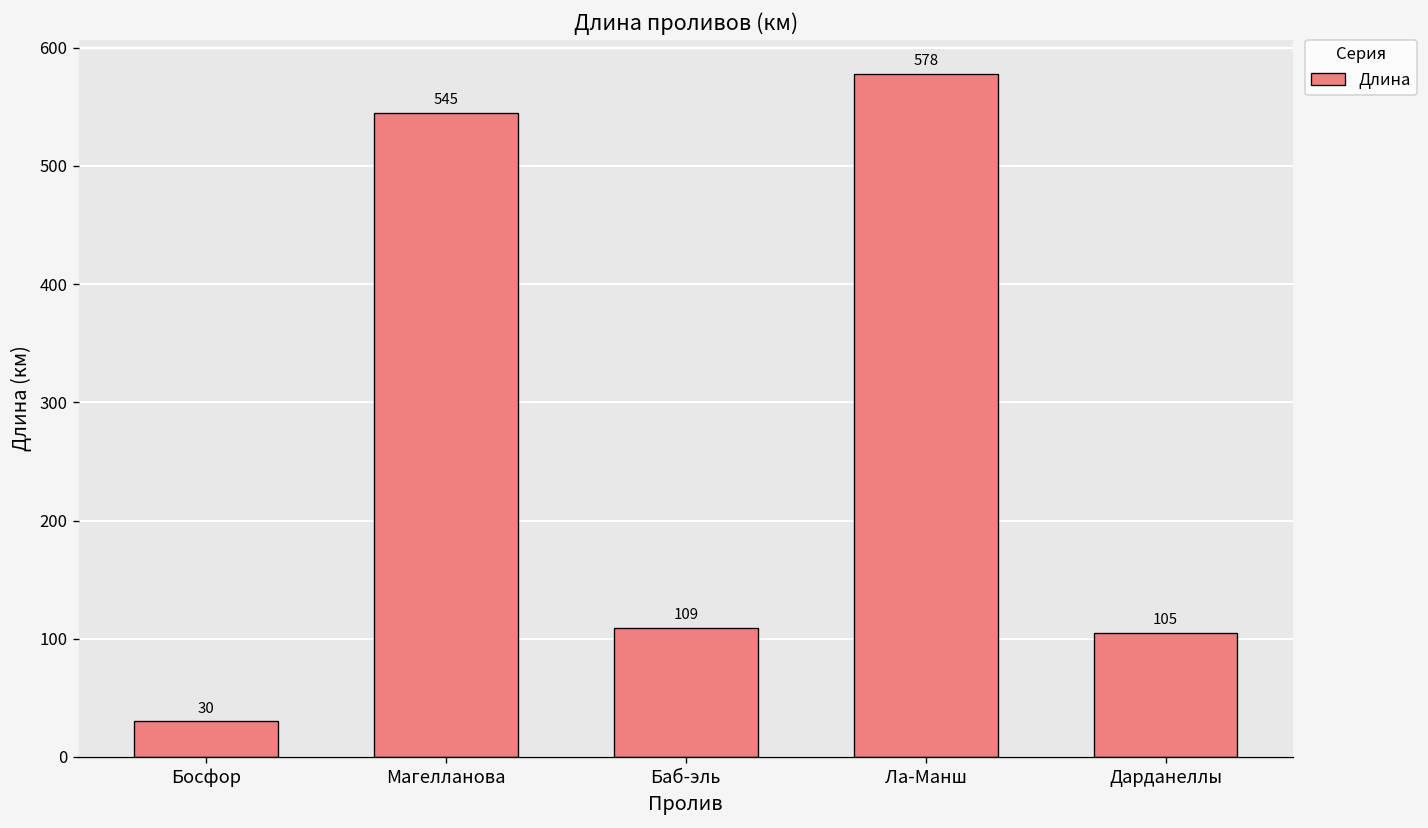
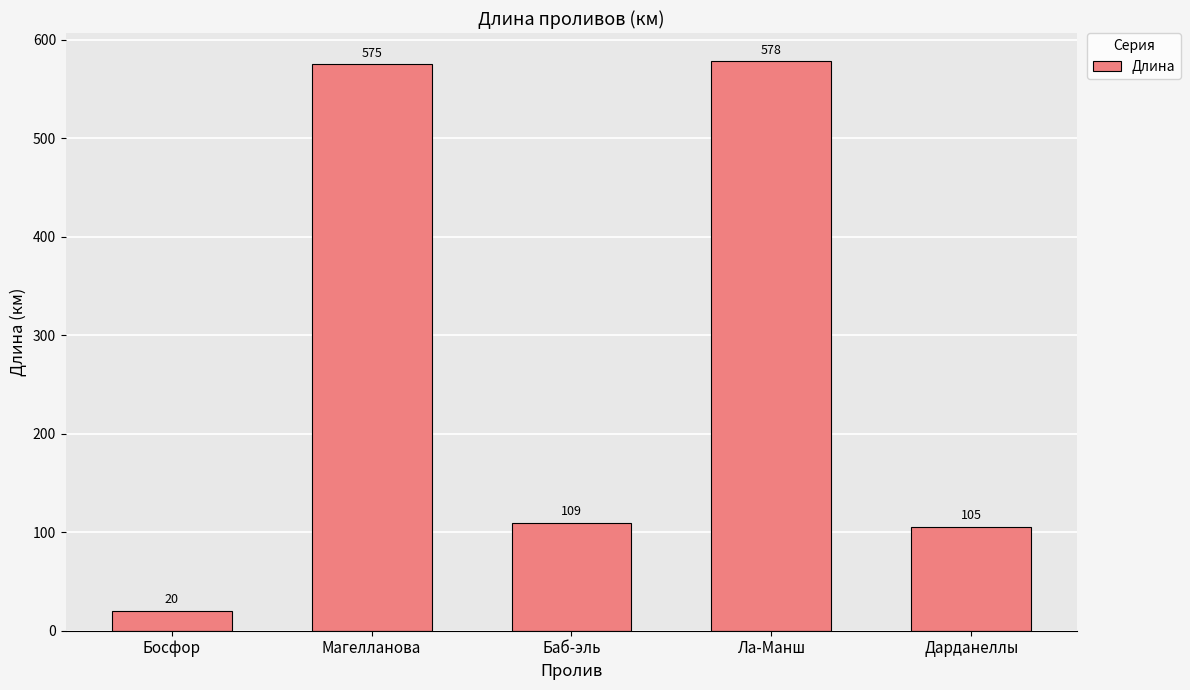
Босфор: 30 -> 20
Магелланова: 545 -> 575
